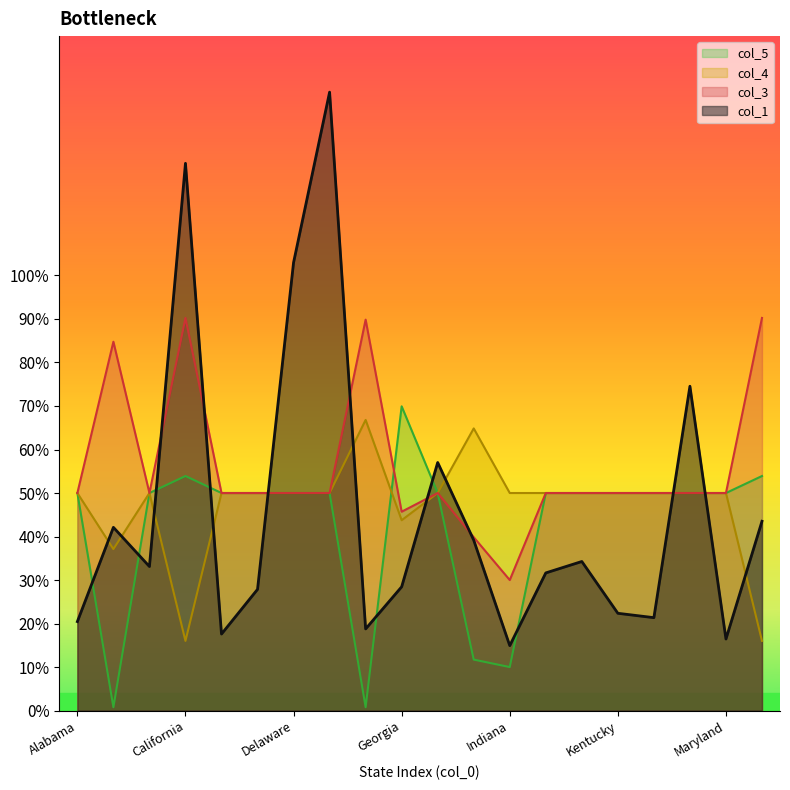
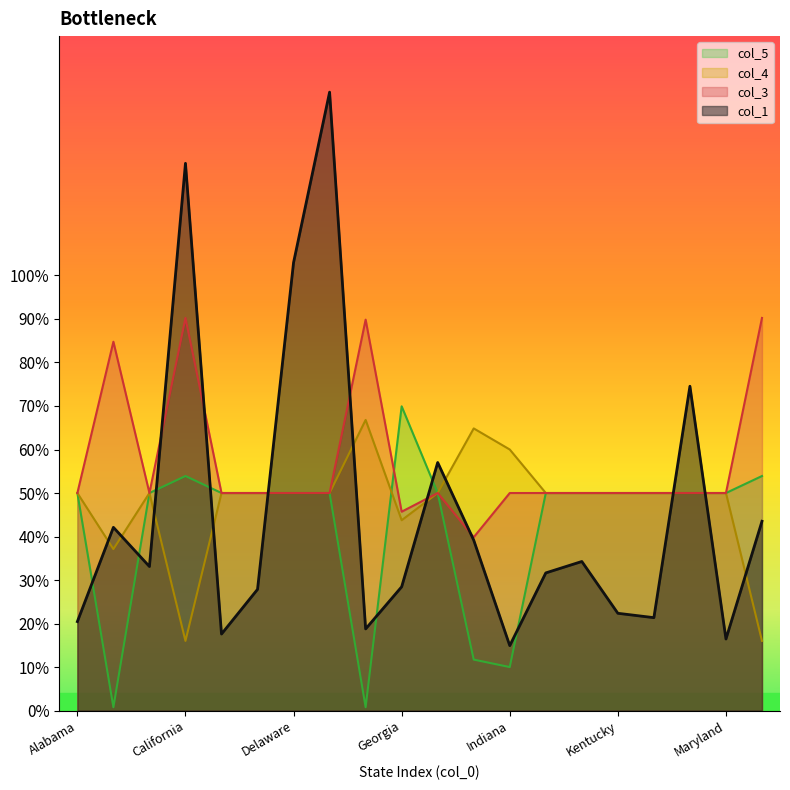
col_4, Indiana: 50% -> 60%
col_3, Indiana: 30% -> 50%
